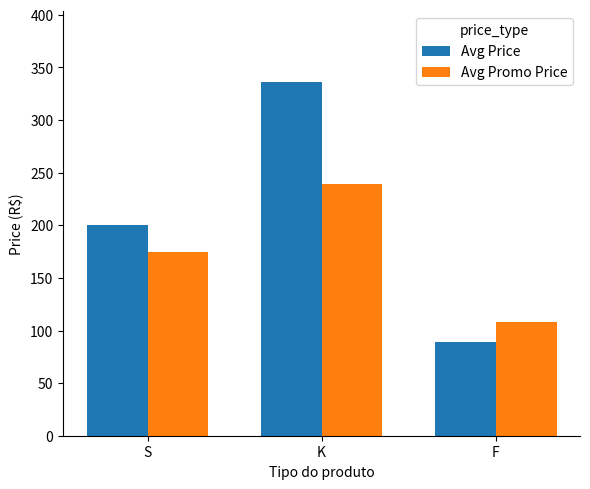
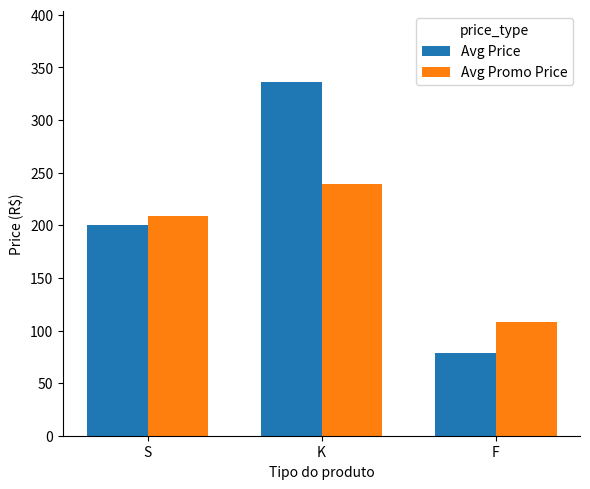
Avg Promo Price, S: 174 -> 209
Avg Price, F: 89 -> 78
